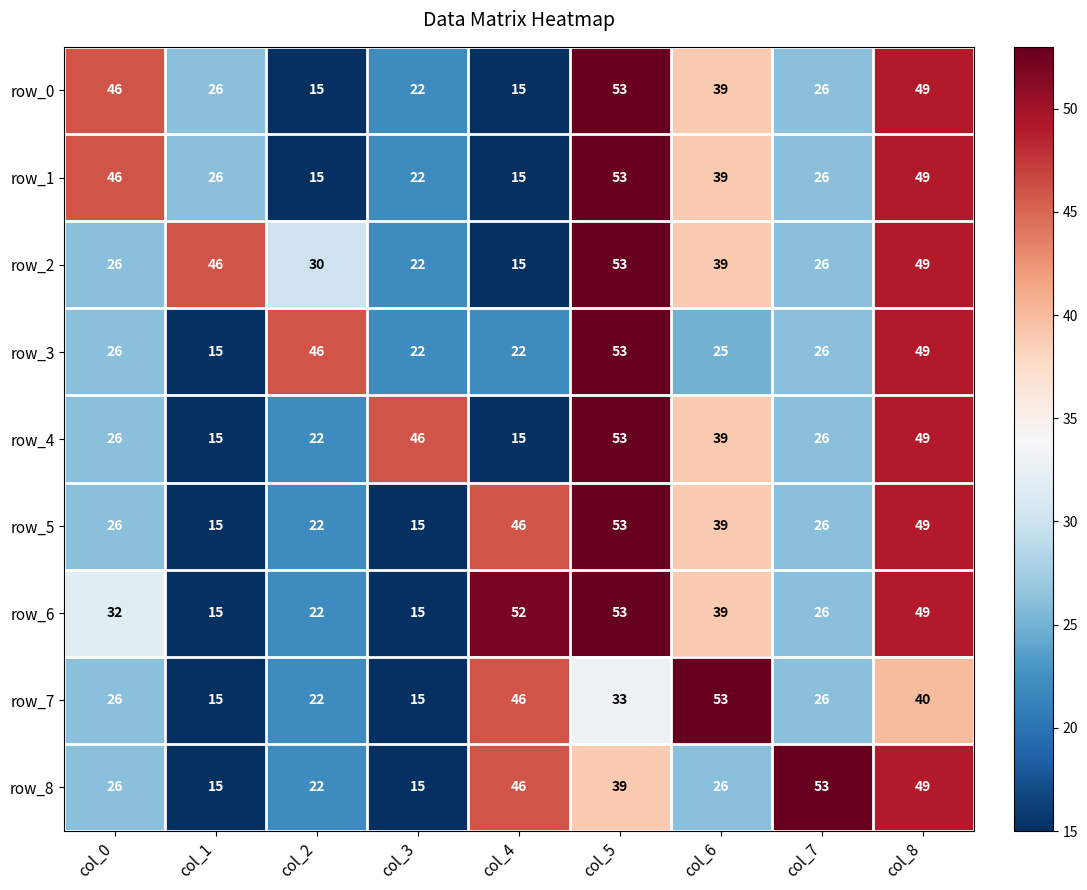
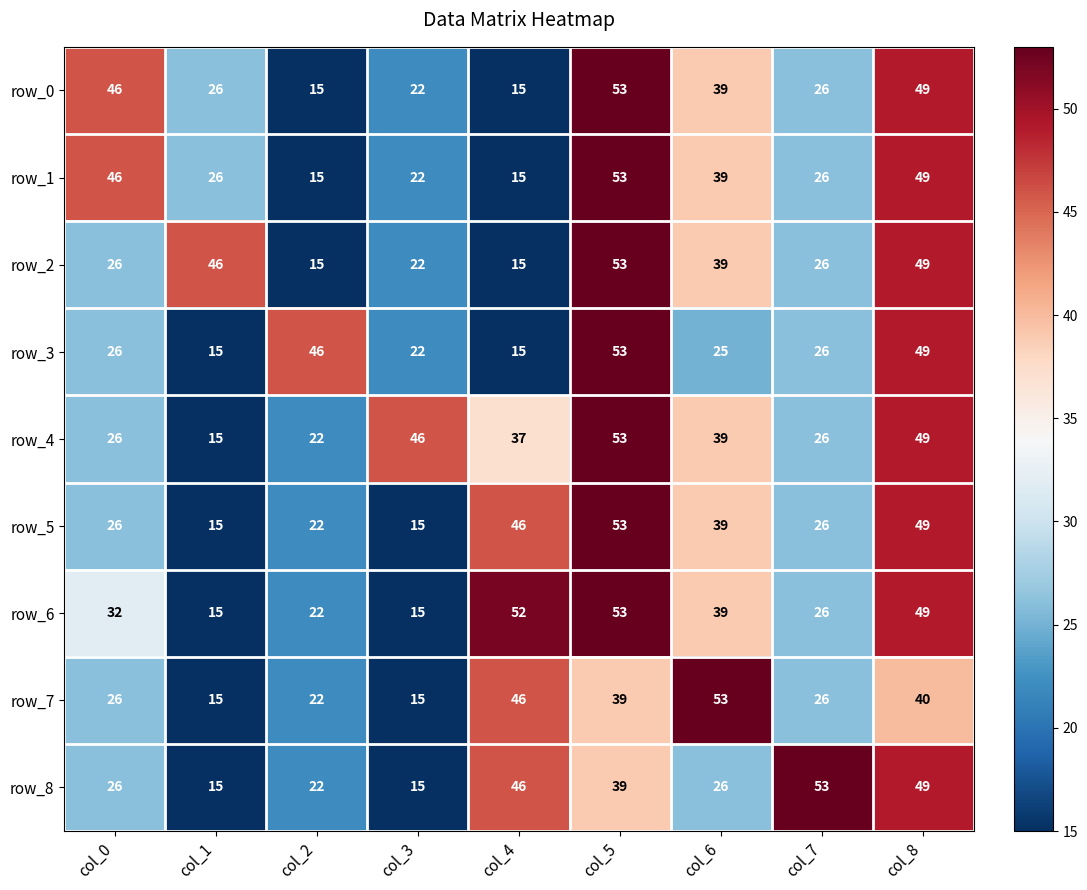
row_2, col_2: 30 -> 15
row_3, col_4: 22 -> 15
row_4, col_4: 15 -> 37
row_7, col_5: 33 -> 39
